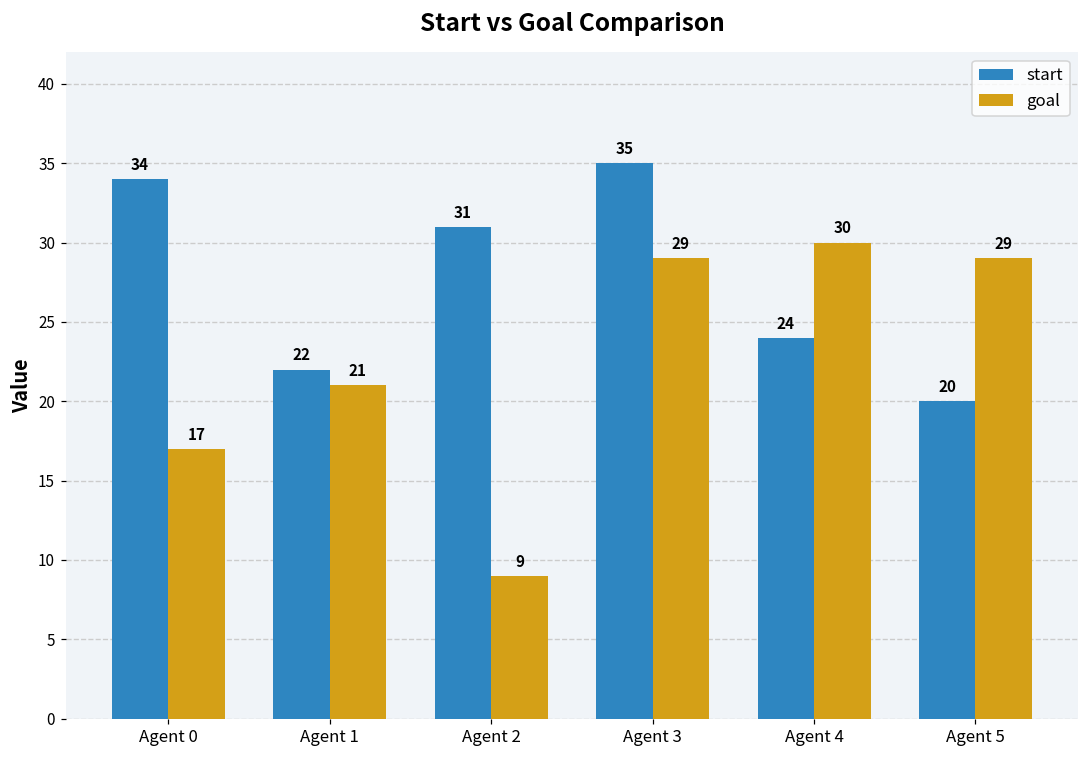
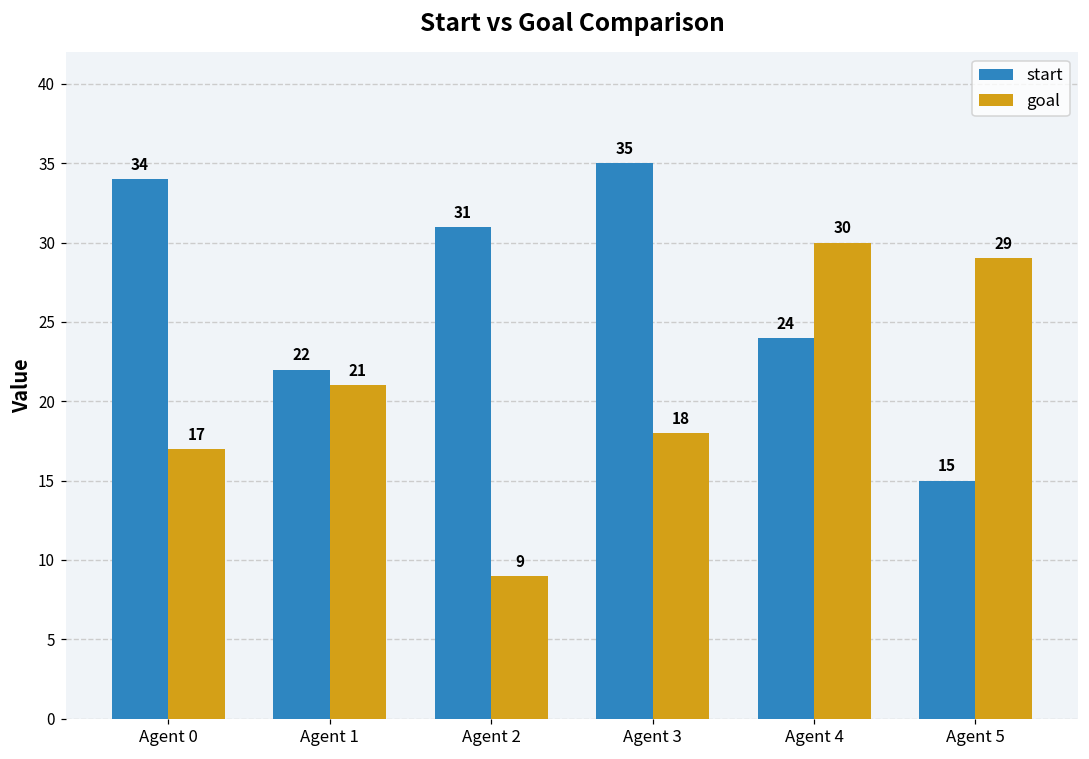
goal, Agent 3: 29 -> 18
start, Agent 5: 20 -> 15
